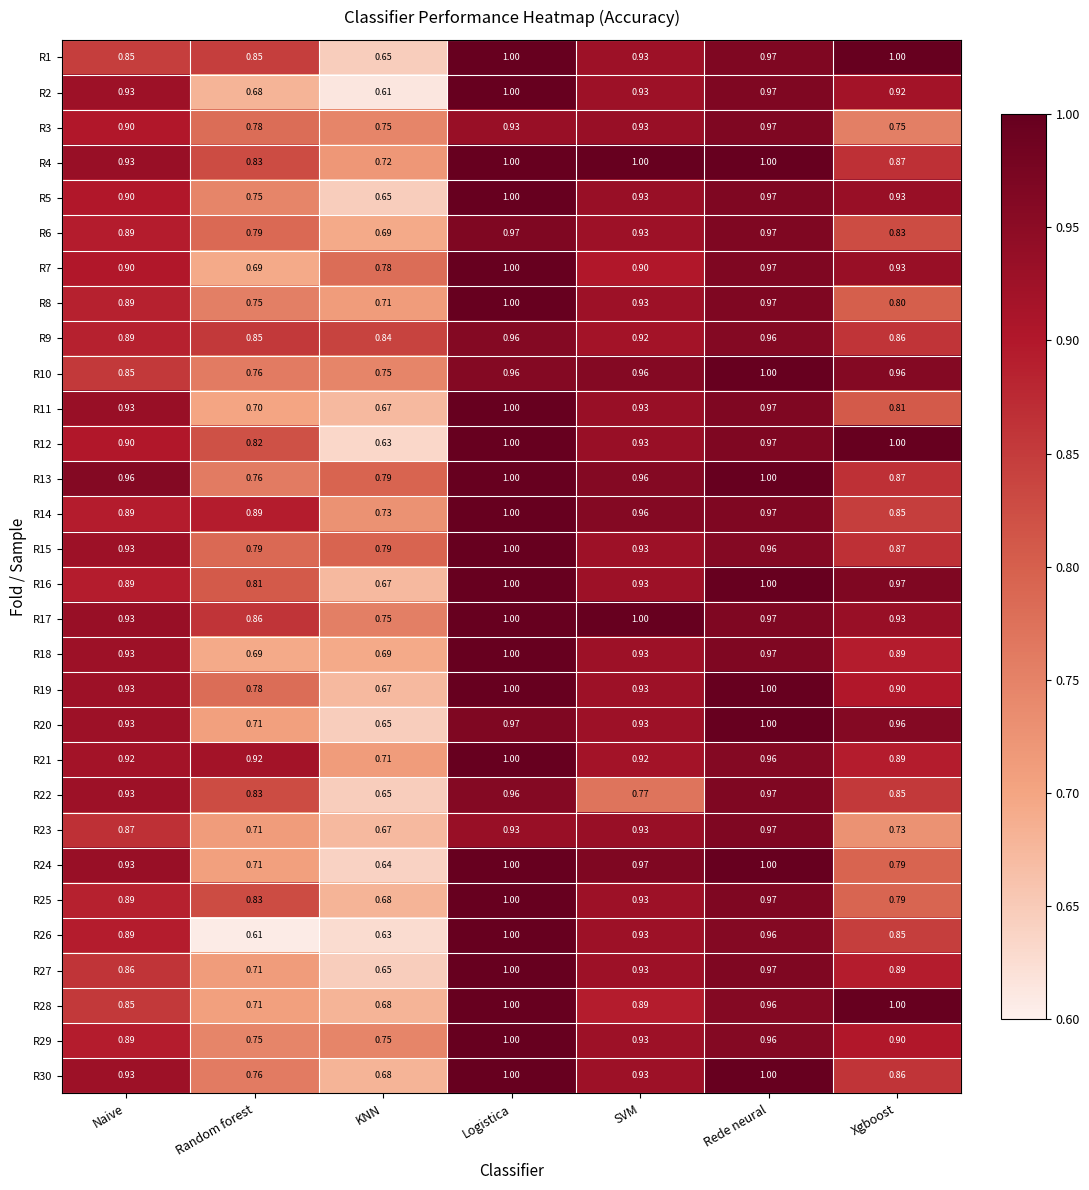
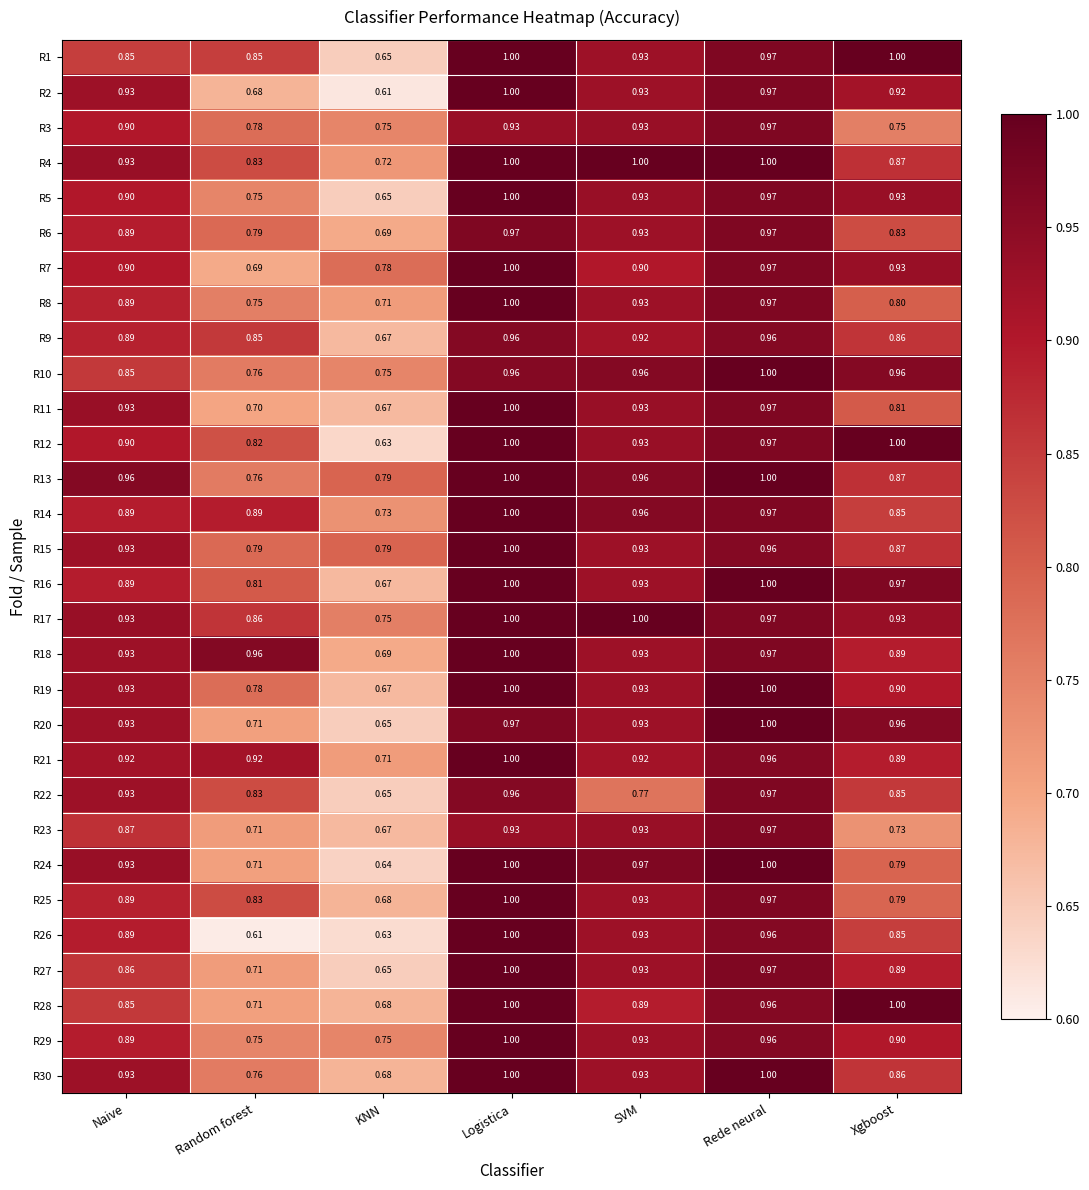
R9, KNN: 0.84 -> 0.67
R18, Random forest: 0.69 -> 0.96
